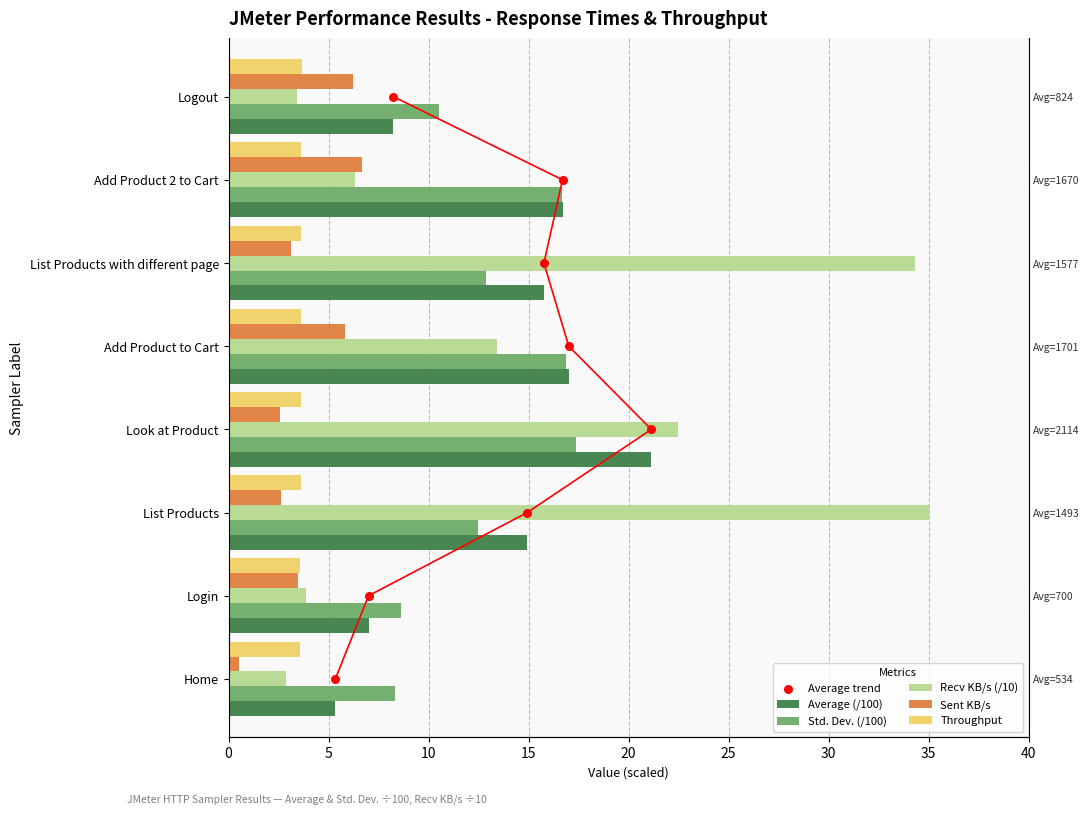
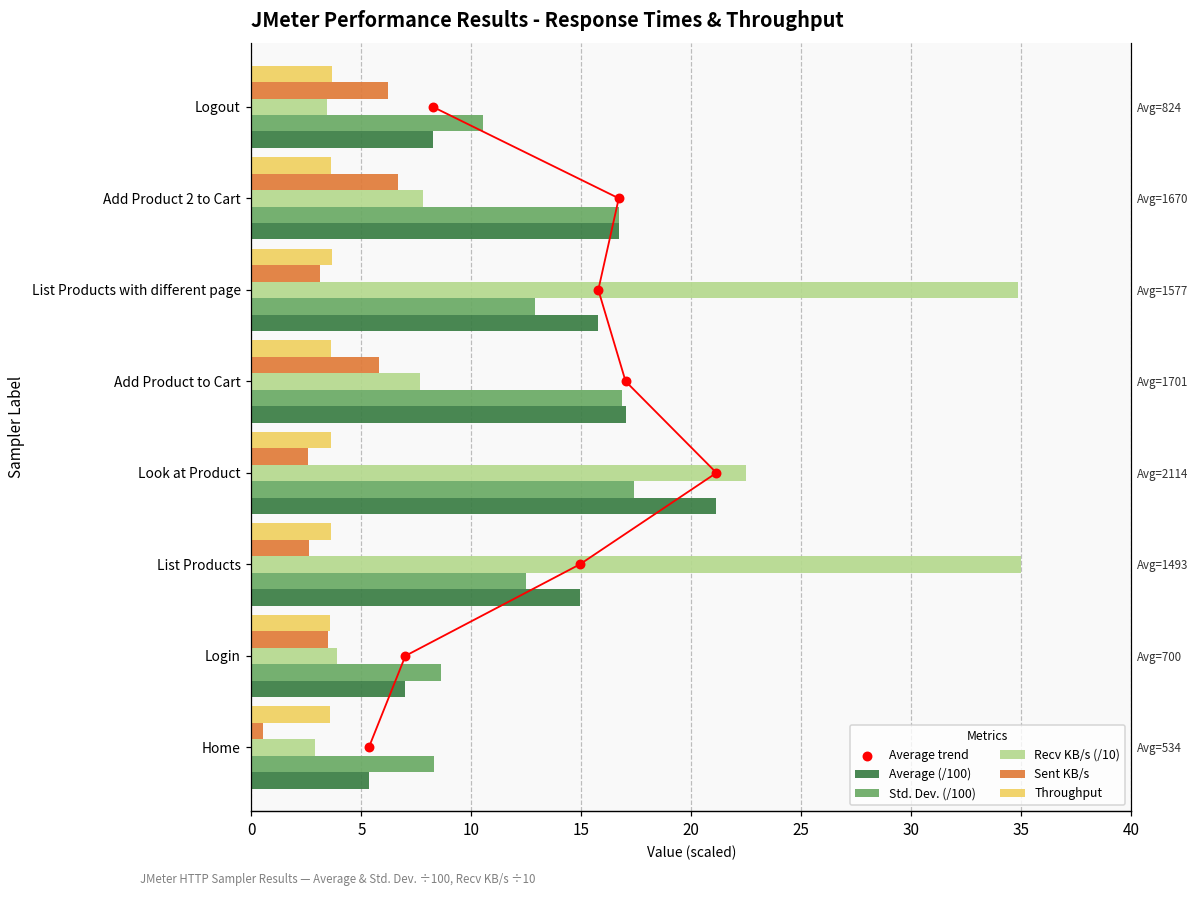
Recv KB/s (/10), Add Product 2 to Cart: 6.3 -> 7.8
Recv KB/s (/10), List Products with different page: 34.3 -> 34.8
Recv KB/s (/10), Add Product to Cart: 13.4 -> 7.7
